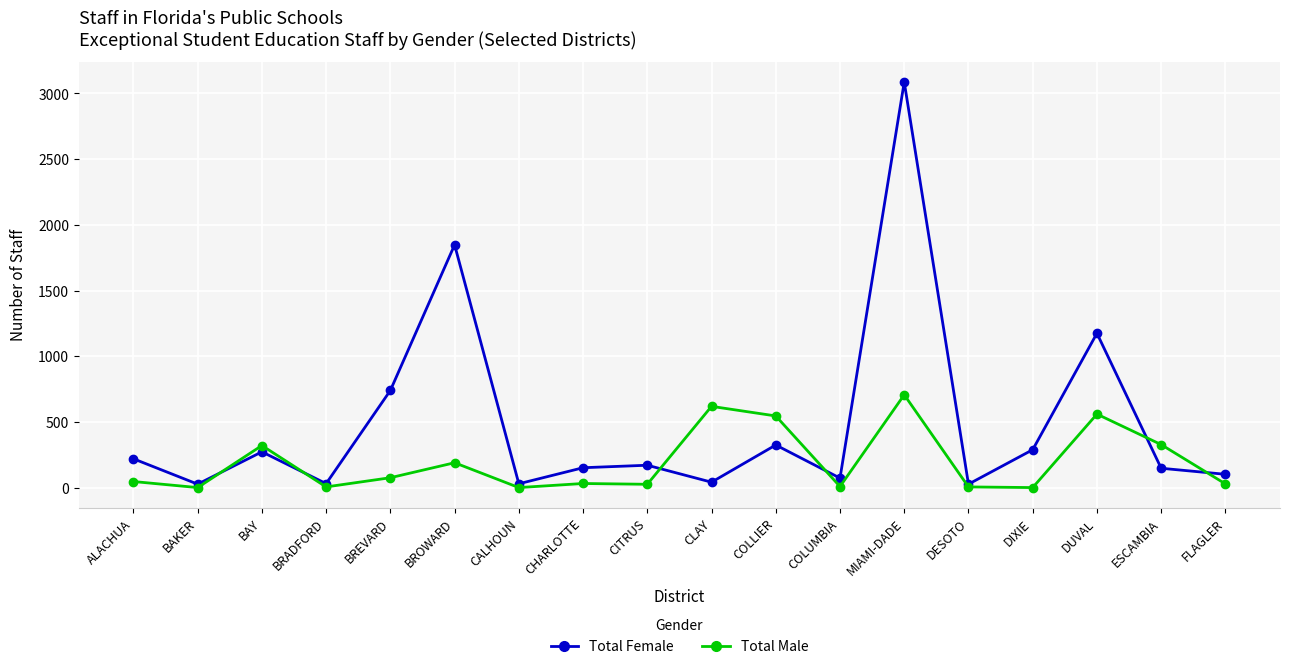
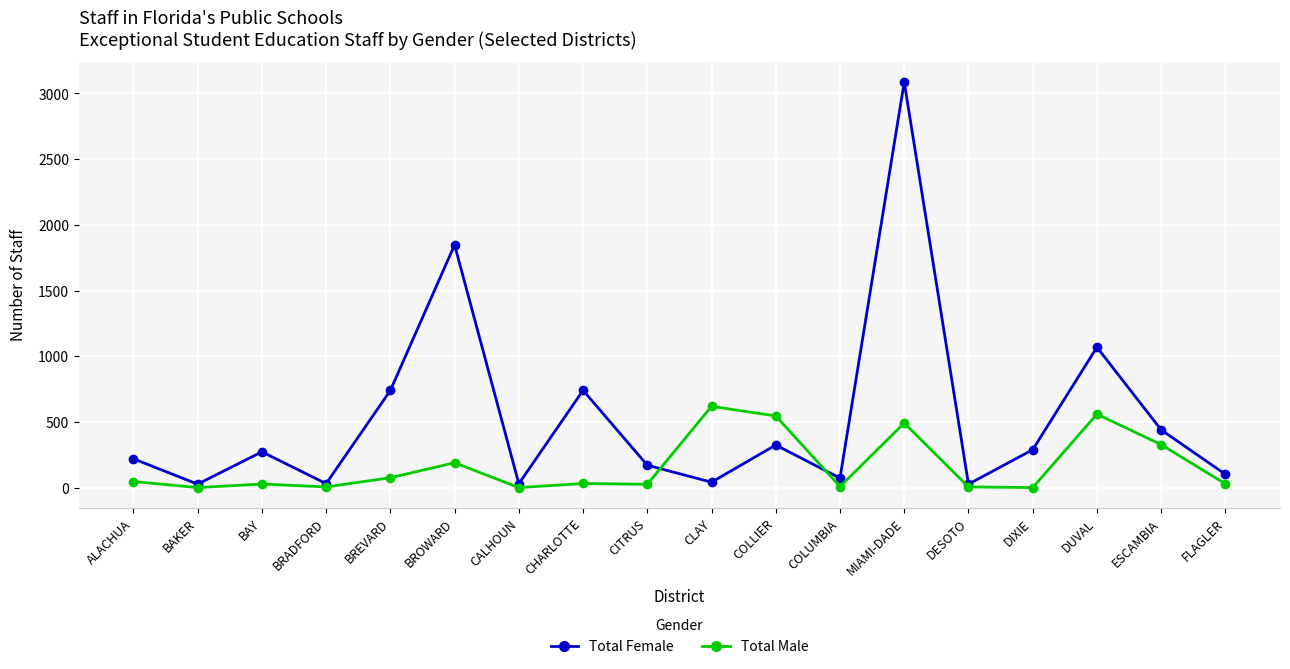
Total Male, BAY: 320 -> 30
Total Female, CHARLOTTE: 150 -> 740
Total Male, MIAMI-DADE: 710 -> 490
Total Female, DUVAL: 1180 -> 1070
Total Female, ESCAMBIA: 150 -> 440
